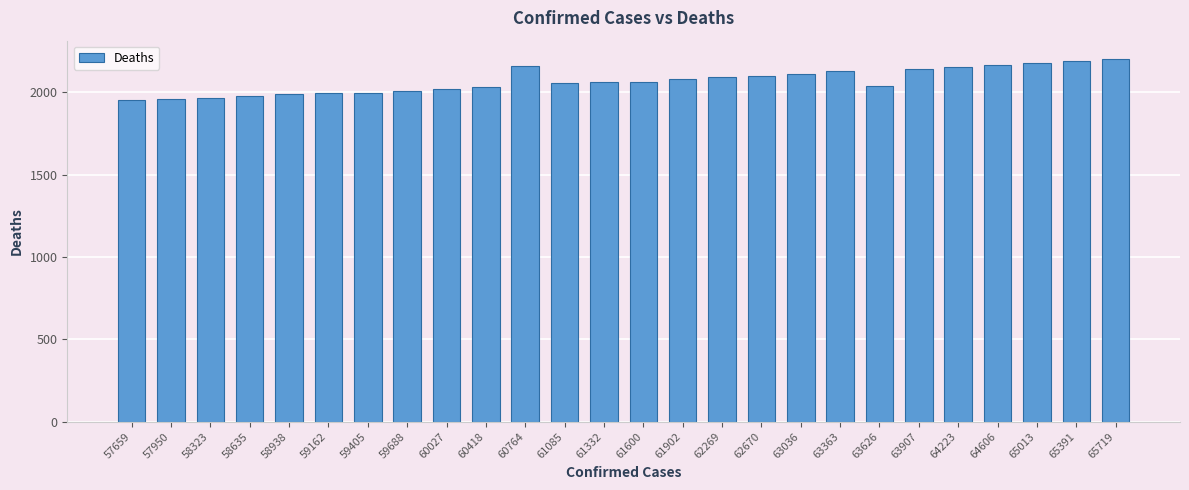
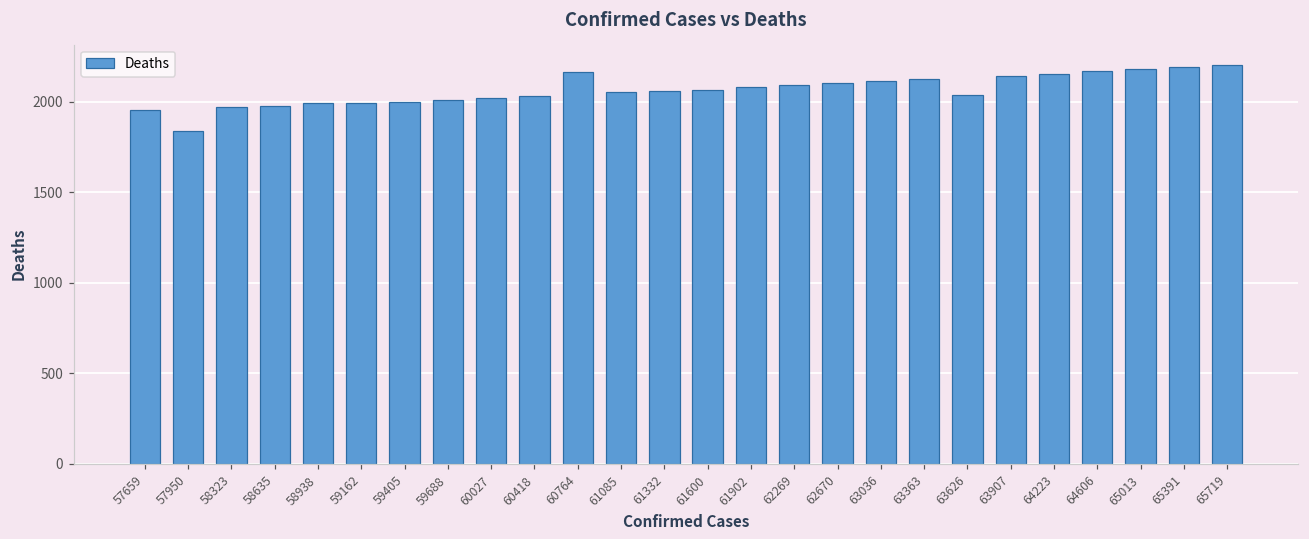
57950: 1960 -> 1840
